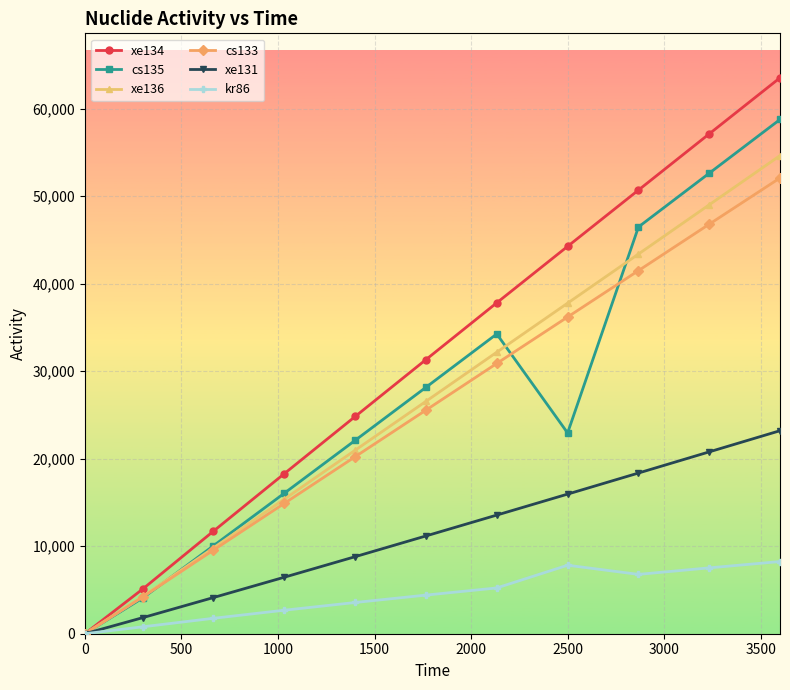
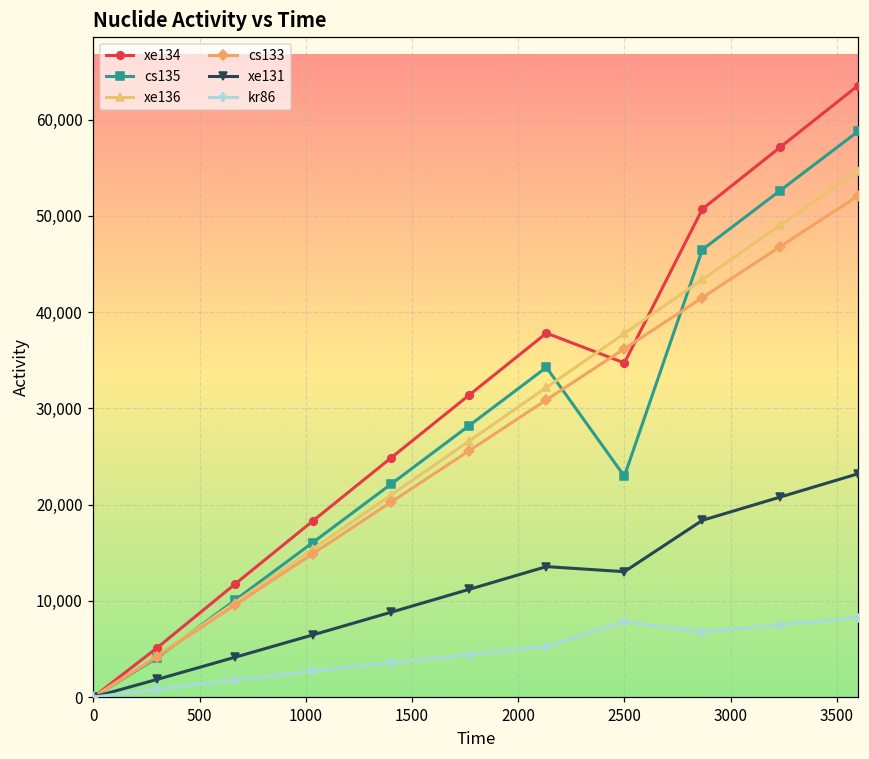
xe134, 2500: 44,000 -> 35,000
xe131, 2500: 16,000 -> 13,000
